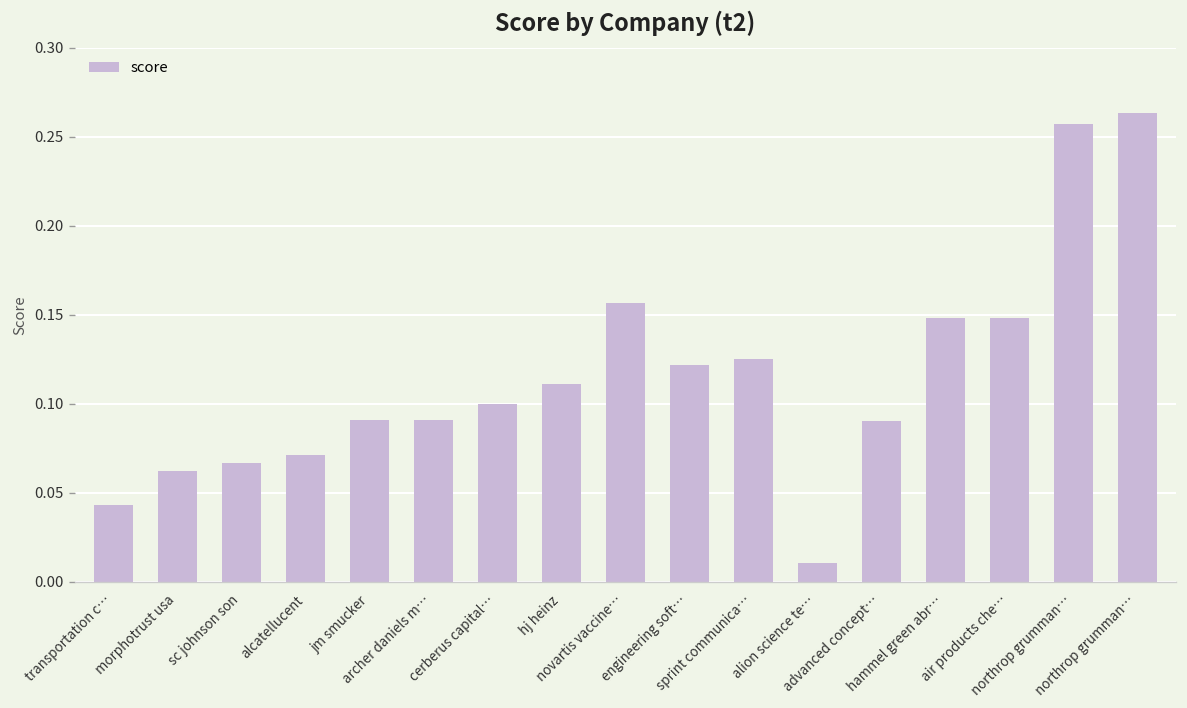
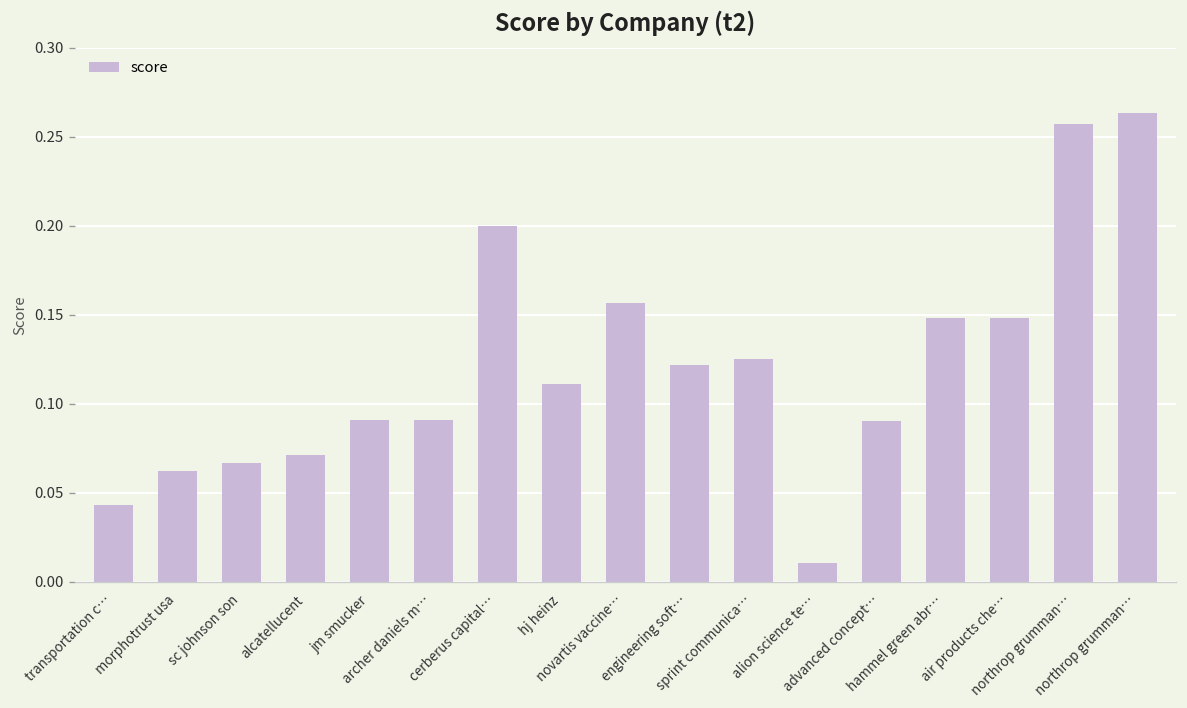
cerberus capital…: 0.1 -> 0.2
